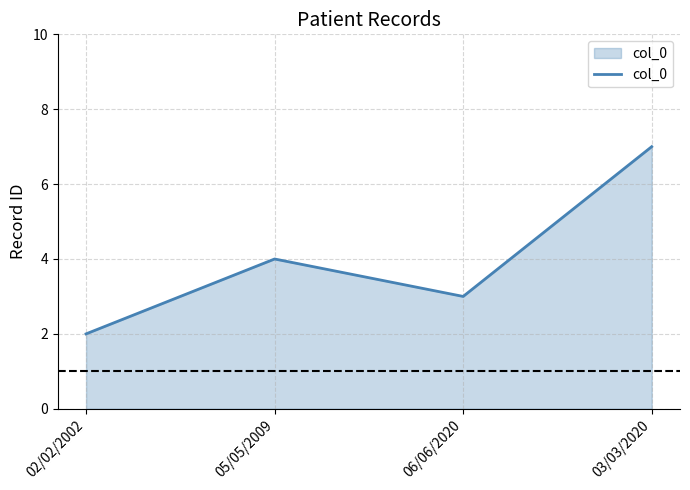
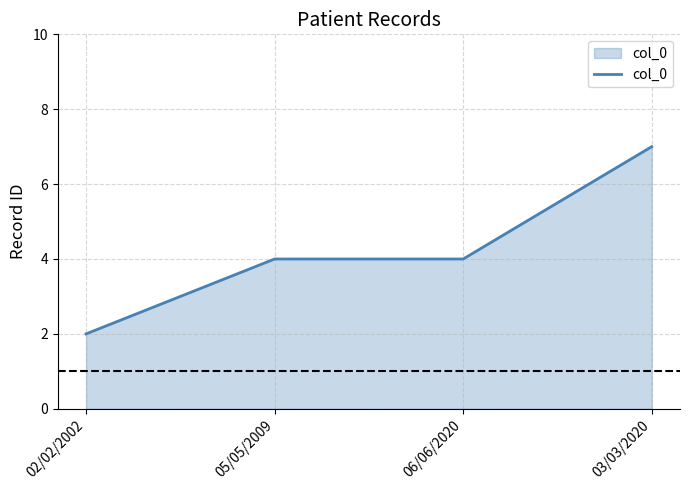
06/06/2020: 3 -> 4
